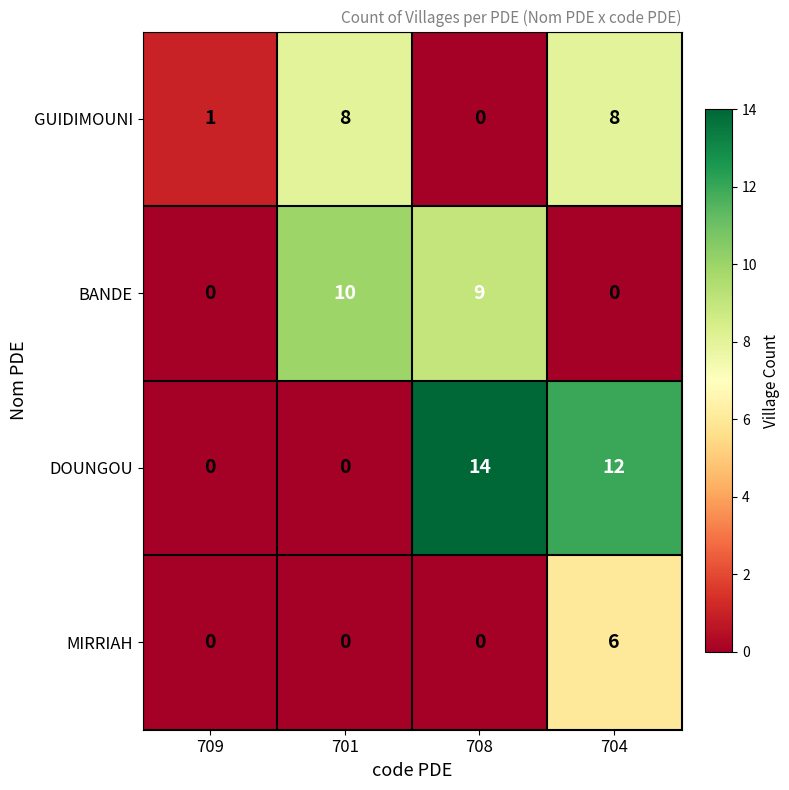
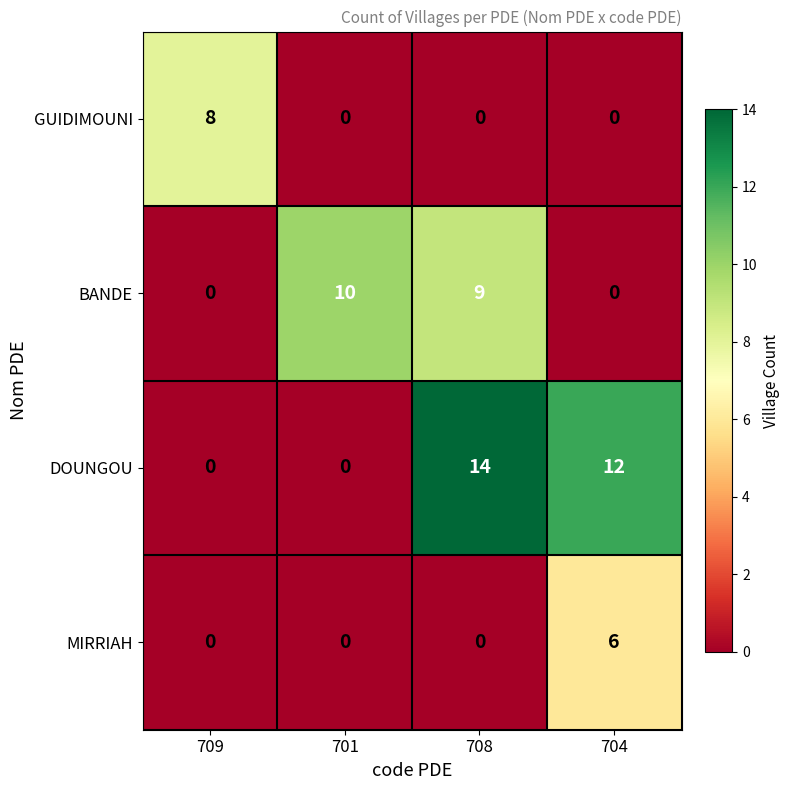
GUIDIMOUNI, 709: 1 -> 8
GUIDIMOUNI, 701: 8 -> 0
GUIDIMOUNI, 704: 8 -> 0
